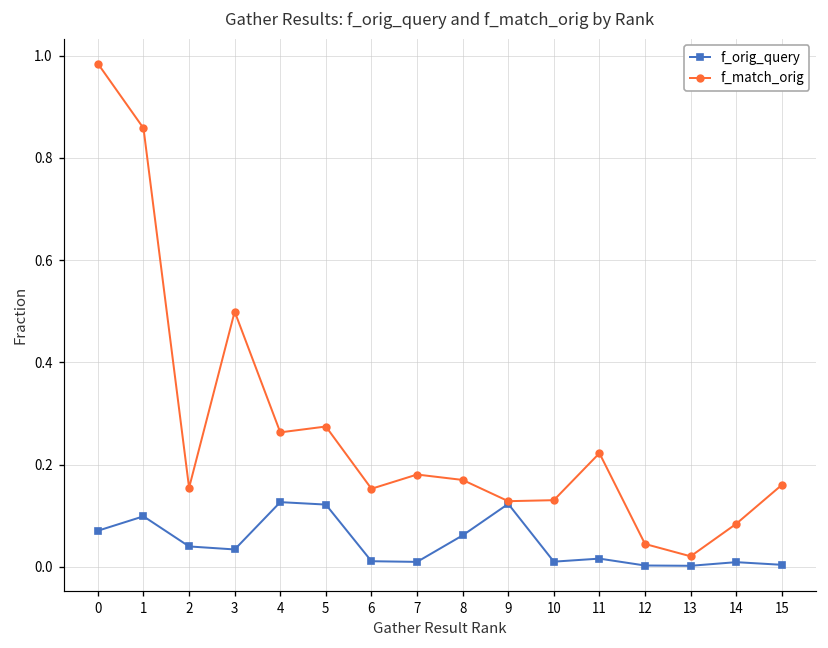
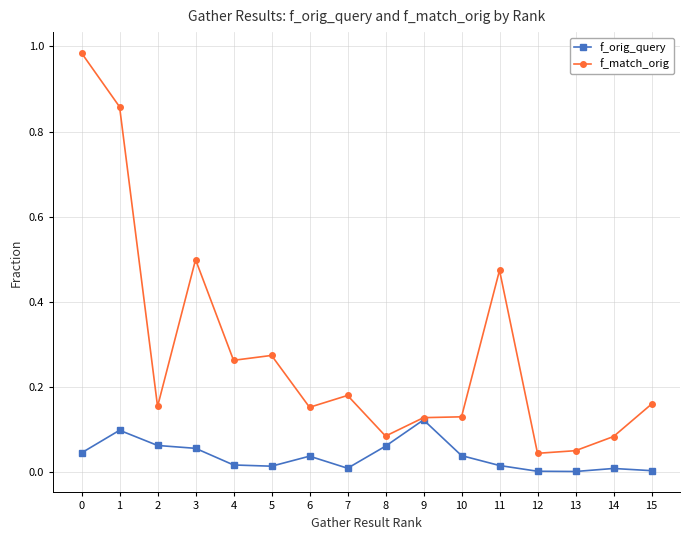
f_orig_query, 0: 0.07 -> 0.05
f_orig_query, 2: 0.04 -> 0.06
f_orig_query, 3: 0.03 -> 0.06
f_orig_query, 4: 0.13 -> 0.02
f_orig_query, 5: 0.12 -> 0.01
f_orig_query, 6: 0.01 -> 0.04
f_match_orig, 8: 0.17 -> 0.09
f_orig_query, 10: 0.01 -> 0.04
f_match_orig, 11: 0.22 -> 0.47
f_match_orig, 13: 0.02 -> 0.05
